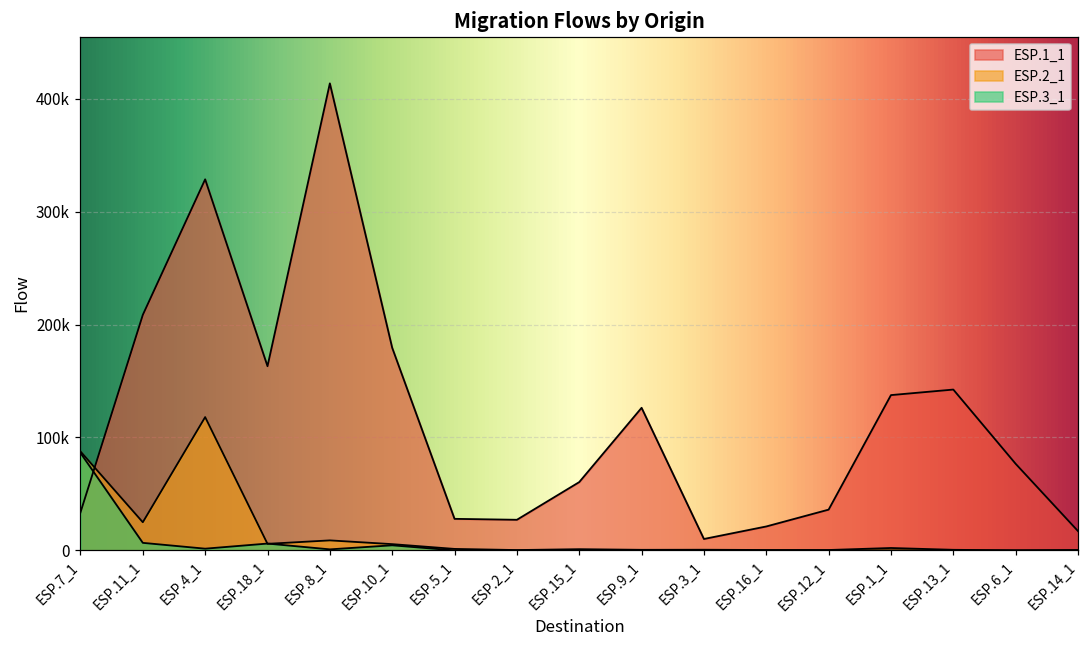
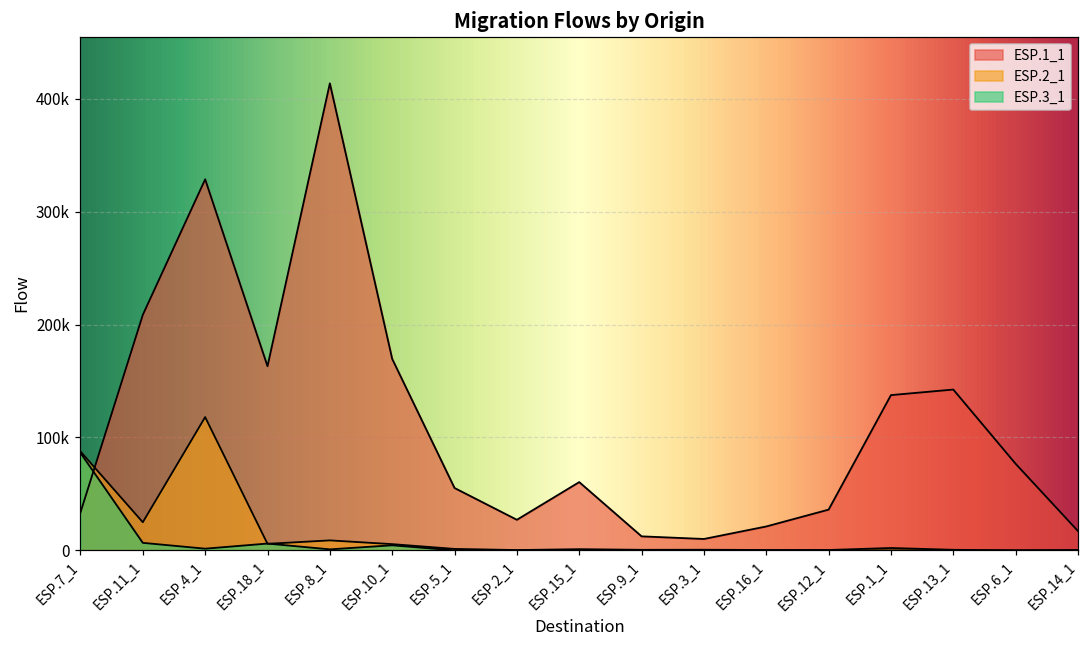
ESP.1_1, ESP.10_1: 179000 -> 170000
ESP.1_1, ESP.5_1: 28000 -> 55000
ESP.1_1, ESP.9_1: 126000 -> 12000
